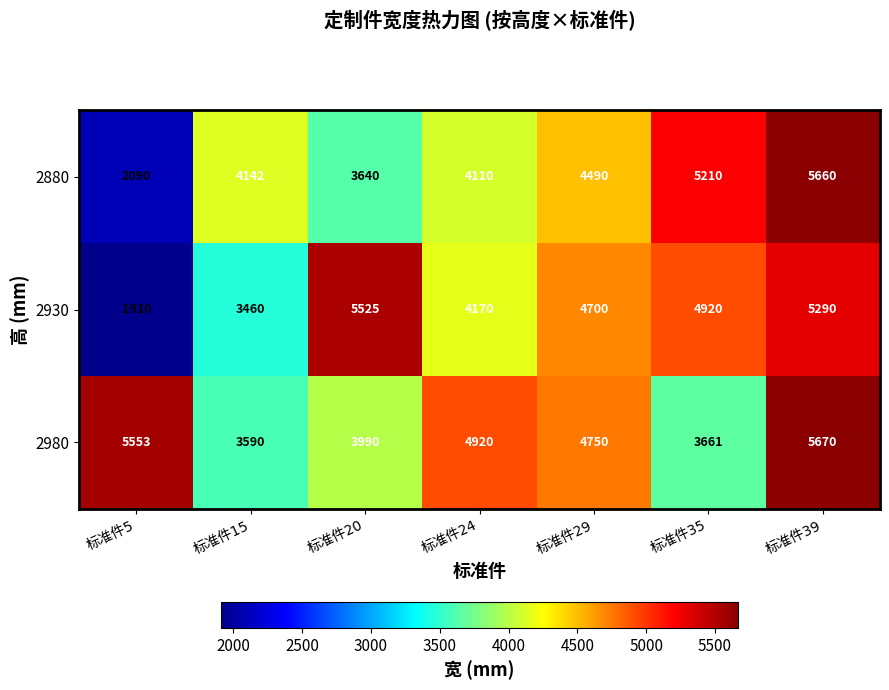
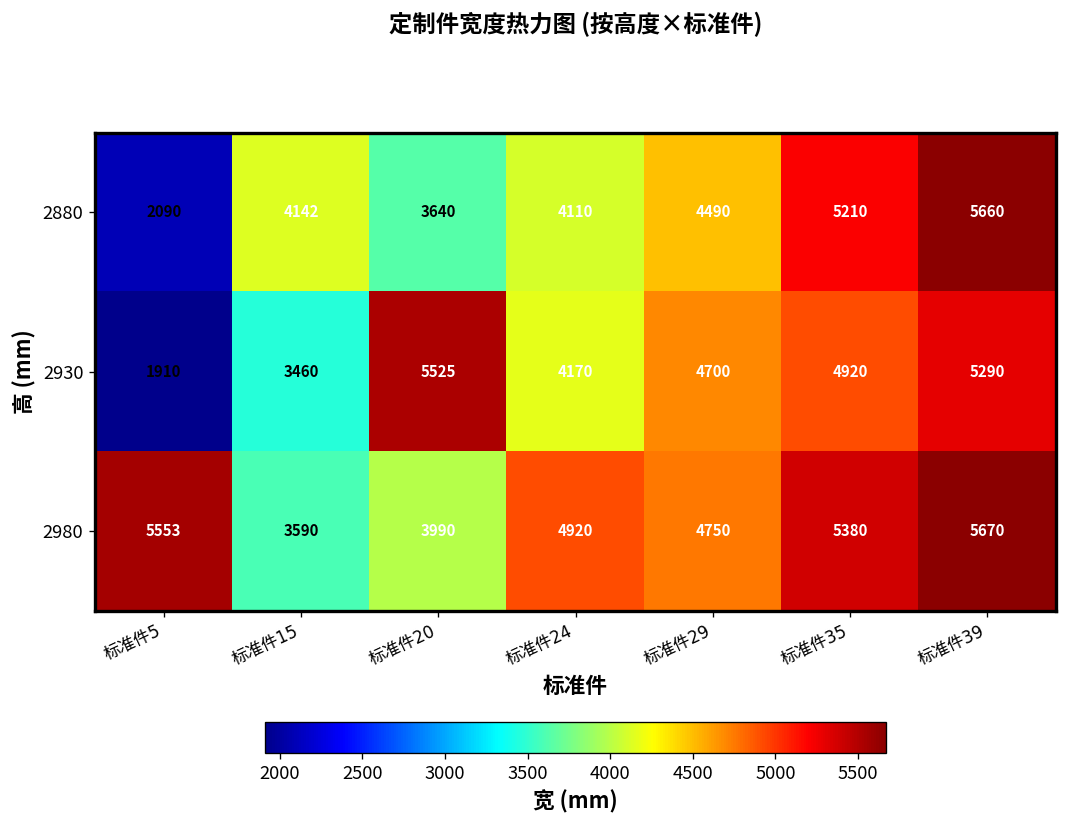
2980, 标准件35: 3661 -> 5380
